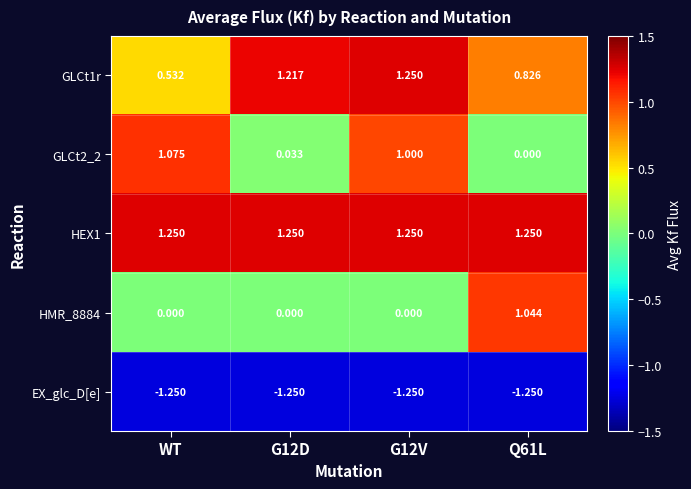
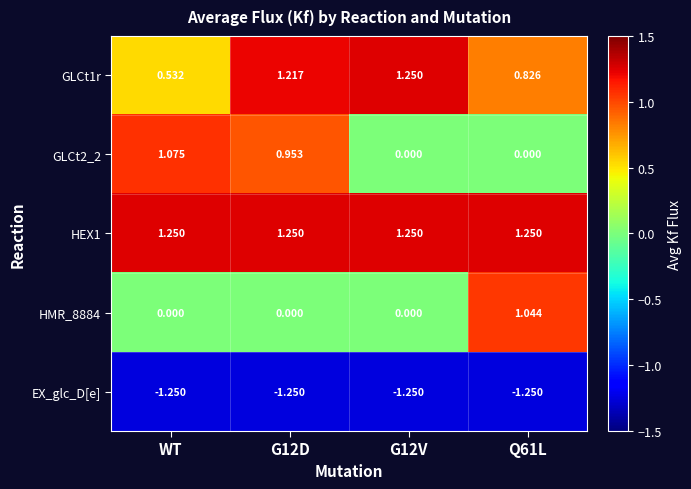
GLCt2_2, G12D: 0.033 -> 0.953
GLCt2_2, G12V: 1.000 -> 0.000
